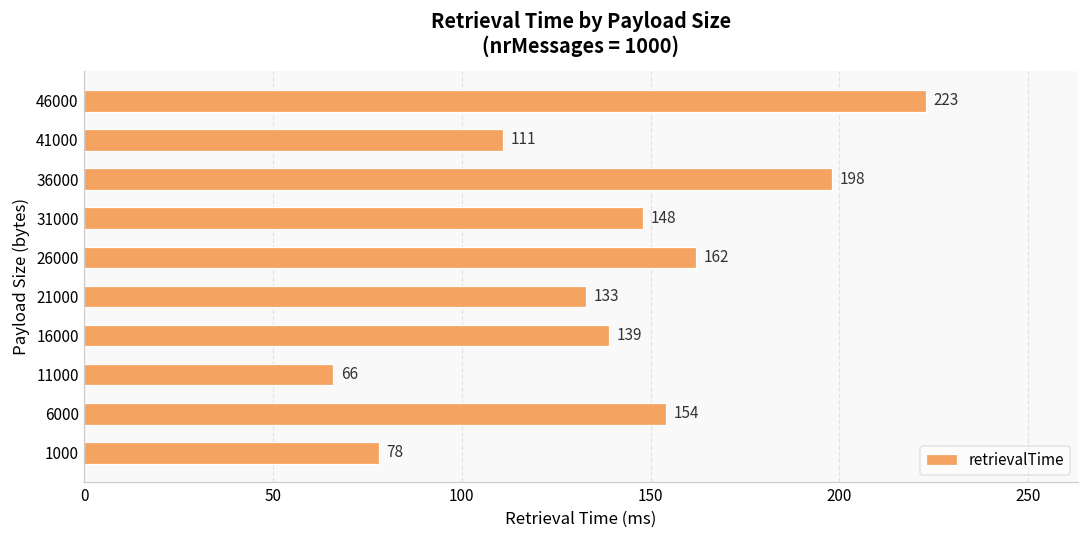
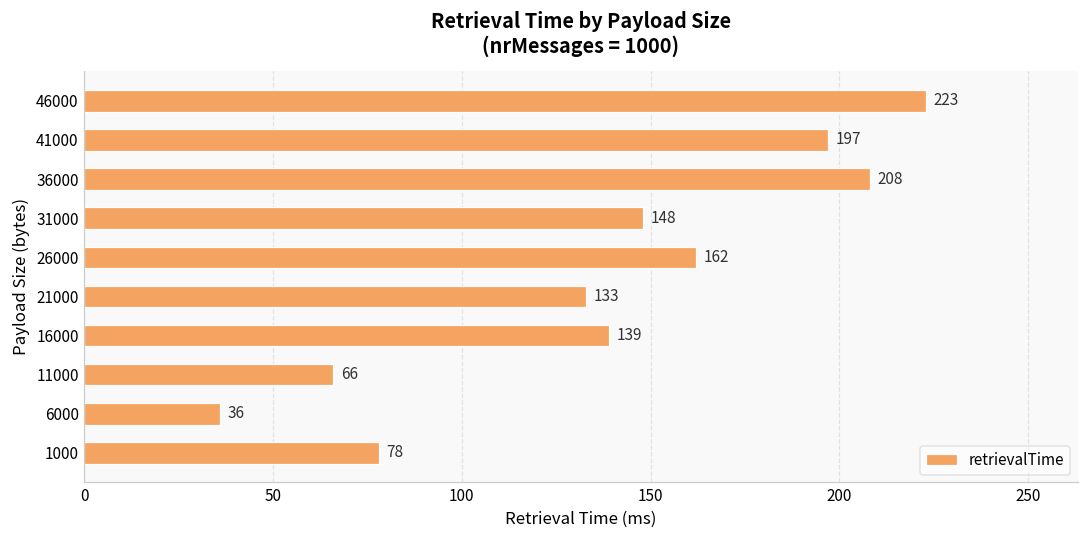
41000: 111 -> 197
36000: 198 -> 208
6000: 154 -> 36
